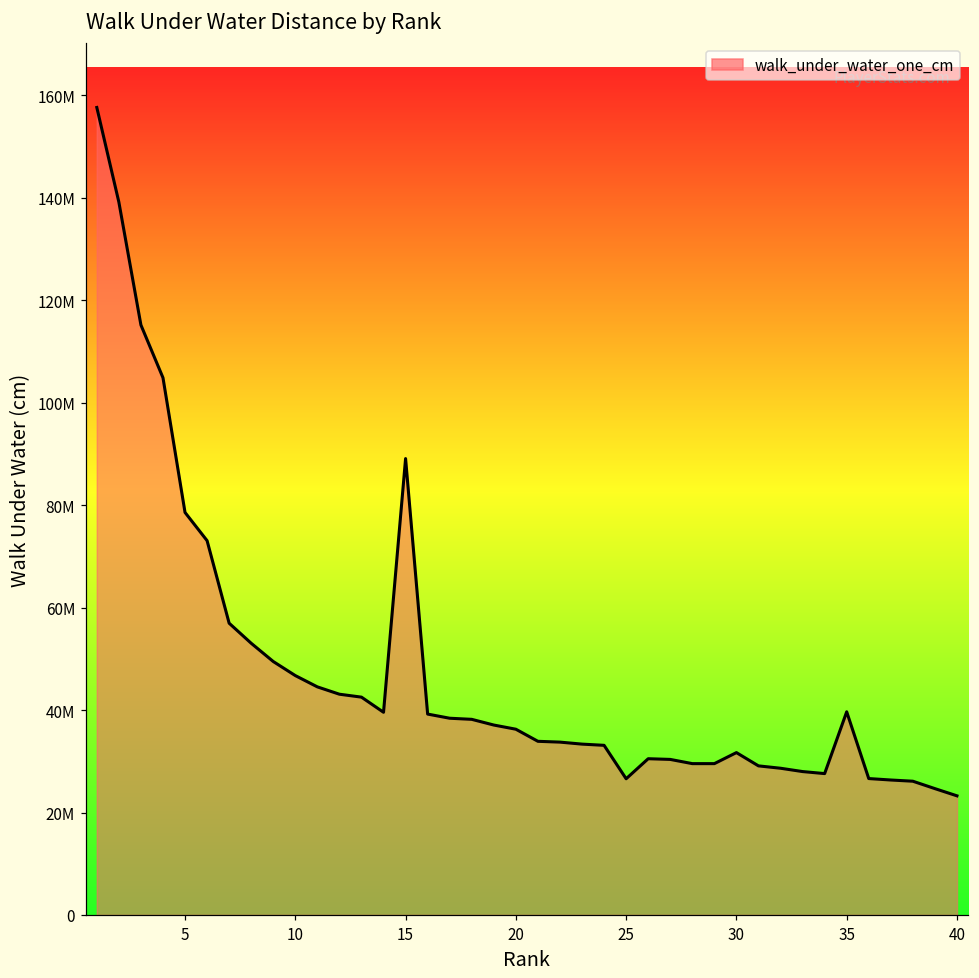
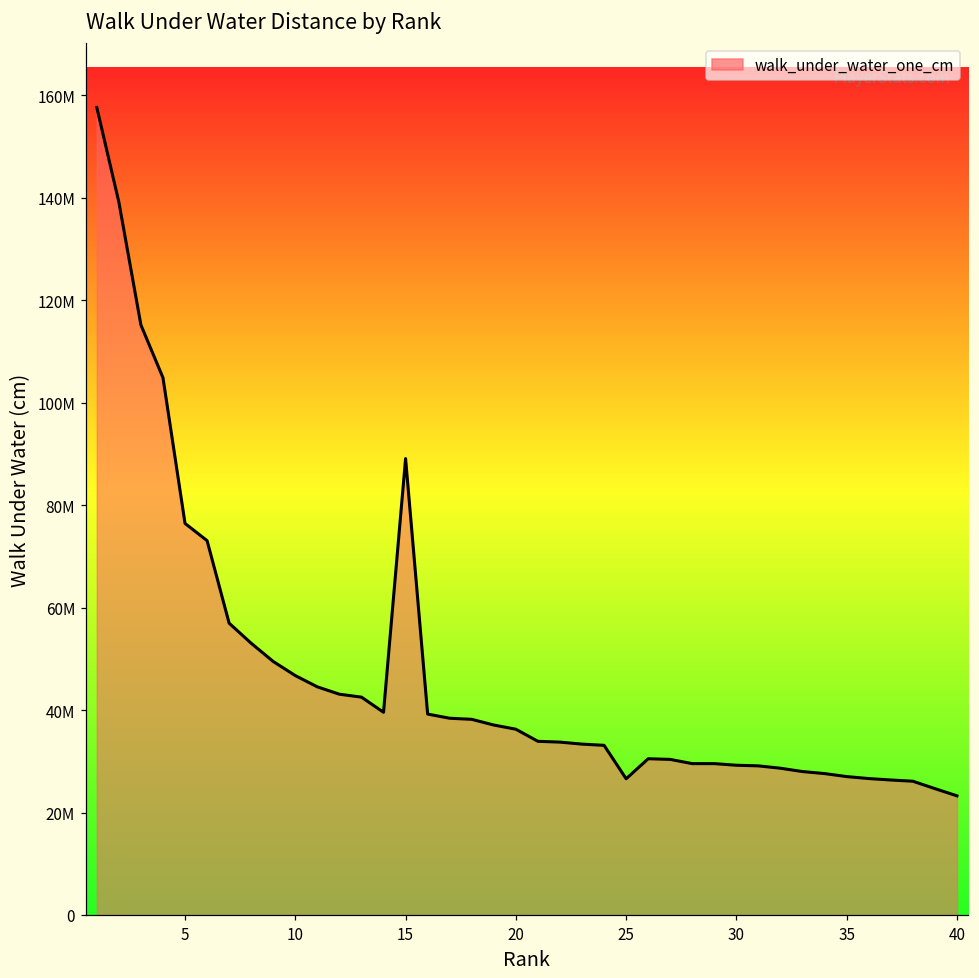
5: 79000000 -> 76000000
30: 32000000 -> 29000000
35: 40000000 -> 27000000
